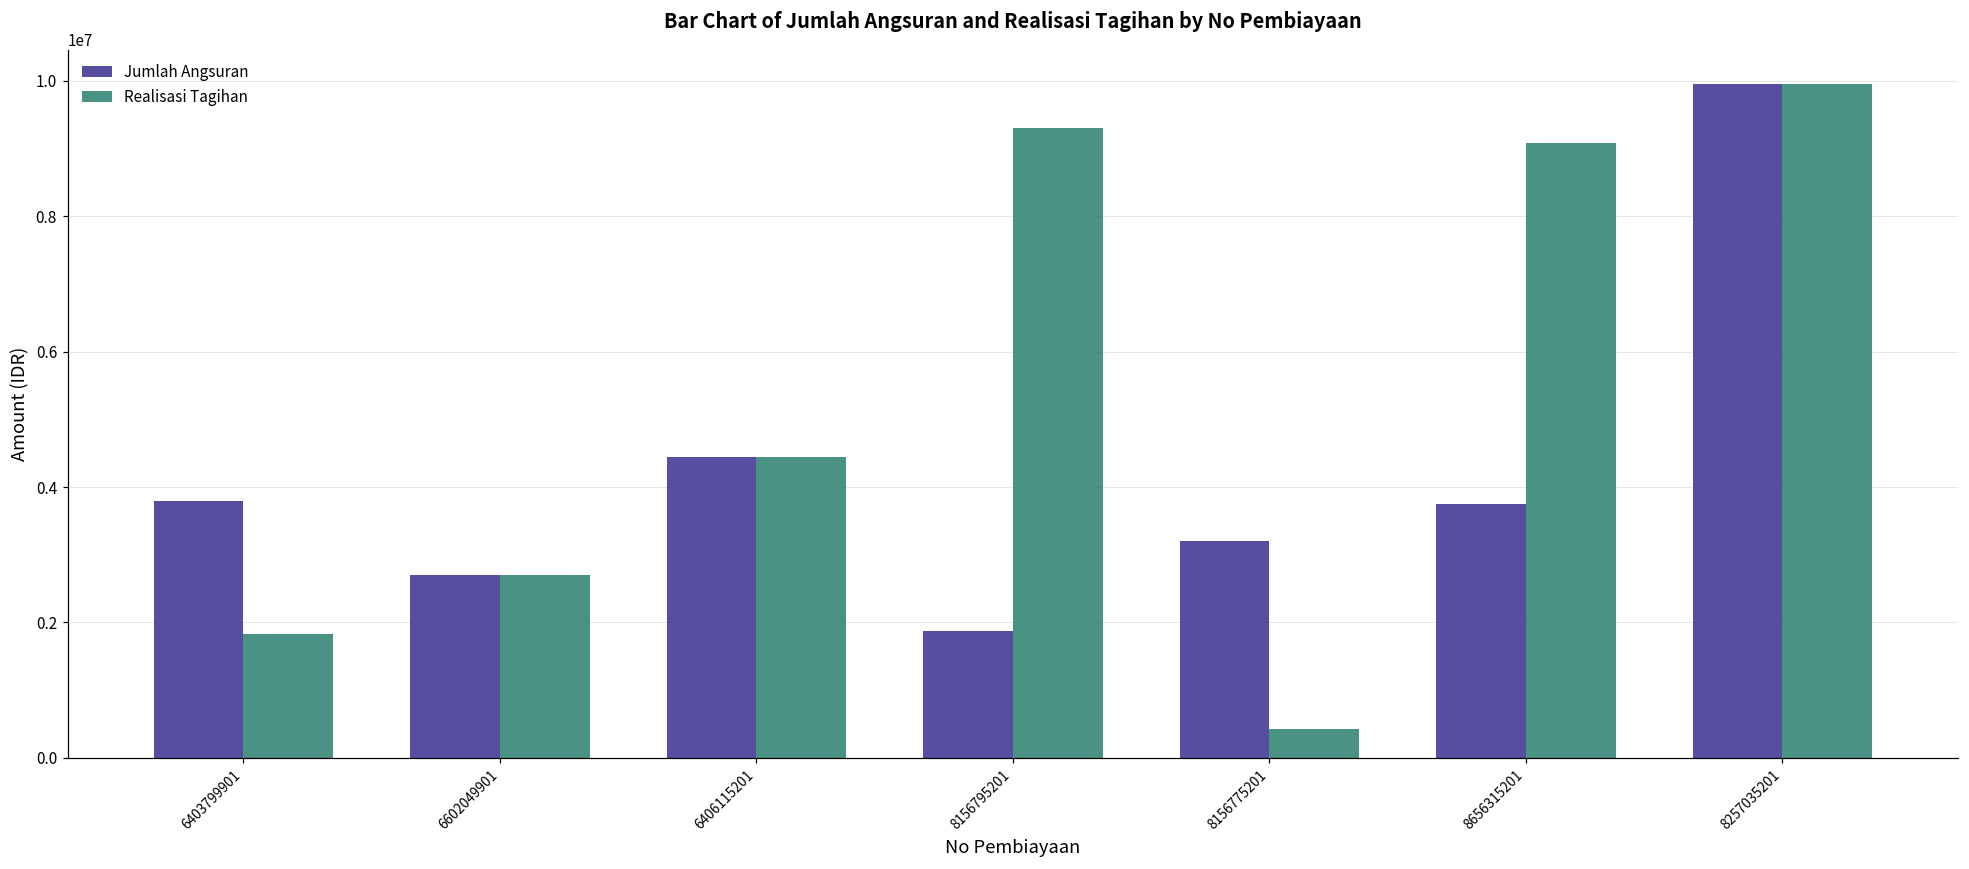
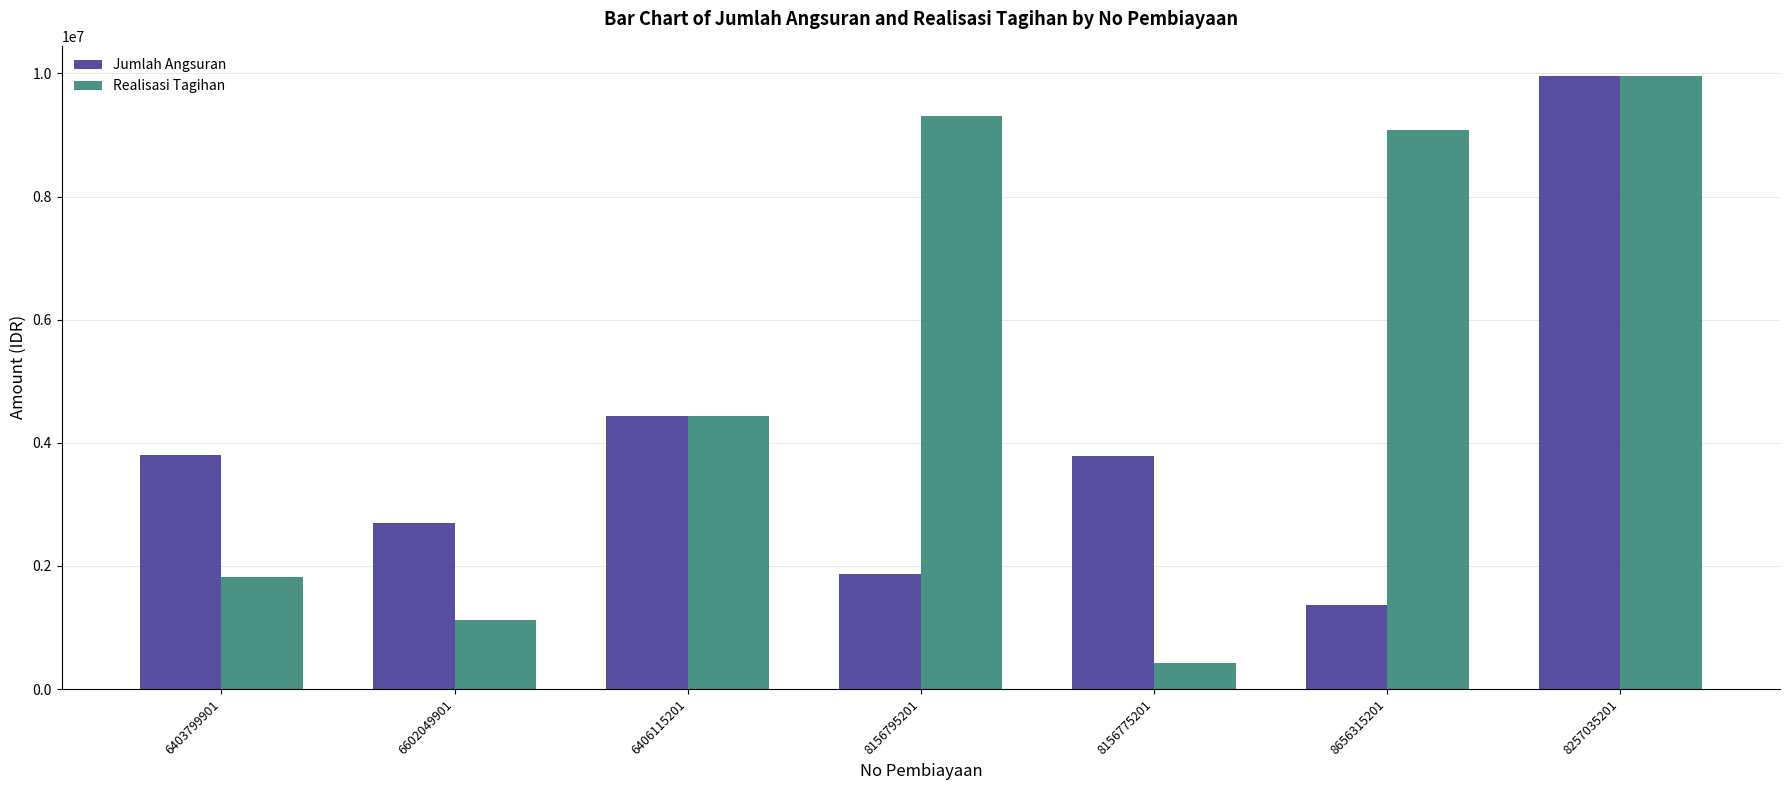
Realisasi Tagihan, 6602049901: 2700000 -> 1100000
Jumlah Angsuran, 8156775201: 3200000 -> 3800000
Jumlah Angsuran, 8656315201: 3800000 -> 1400000
